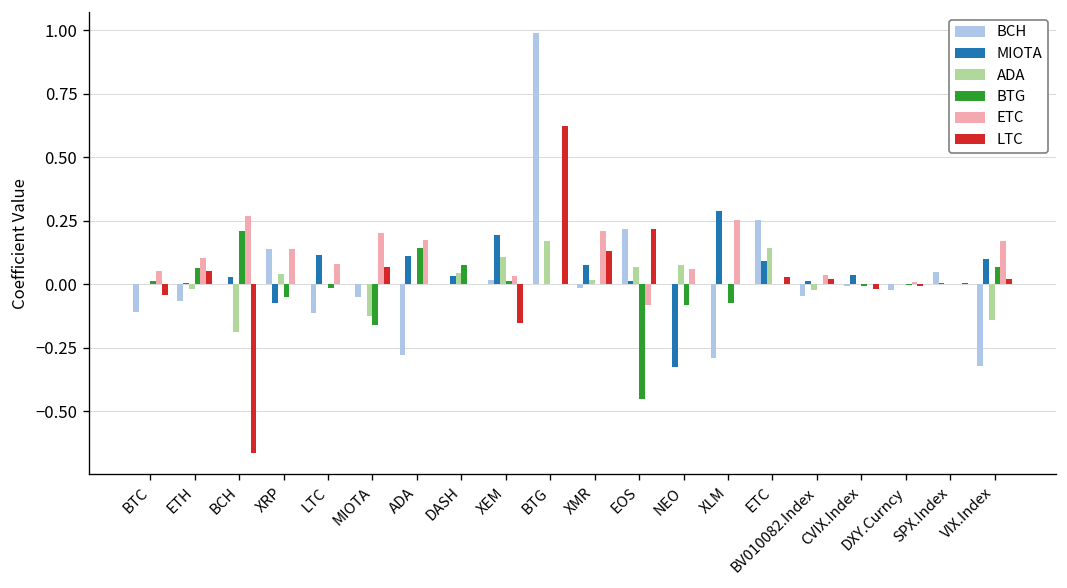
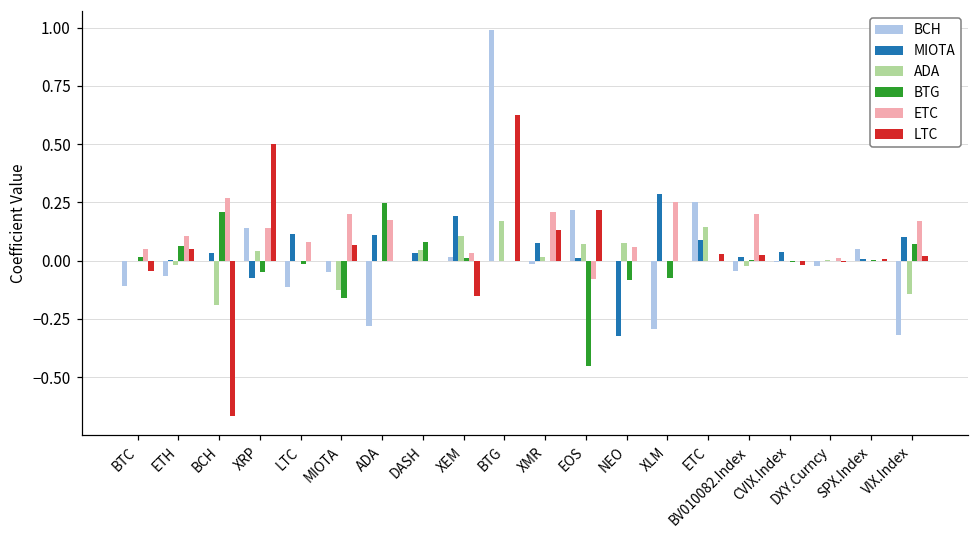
LTC, XRP: 0.0 -> 0.5
BTG, ADA: 0.14 -> 0.25
ETC, BV010082.Index: 0.04 -> 0.20
